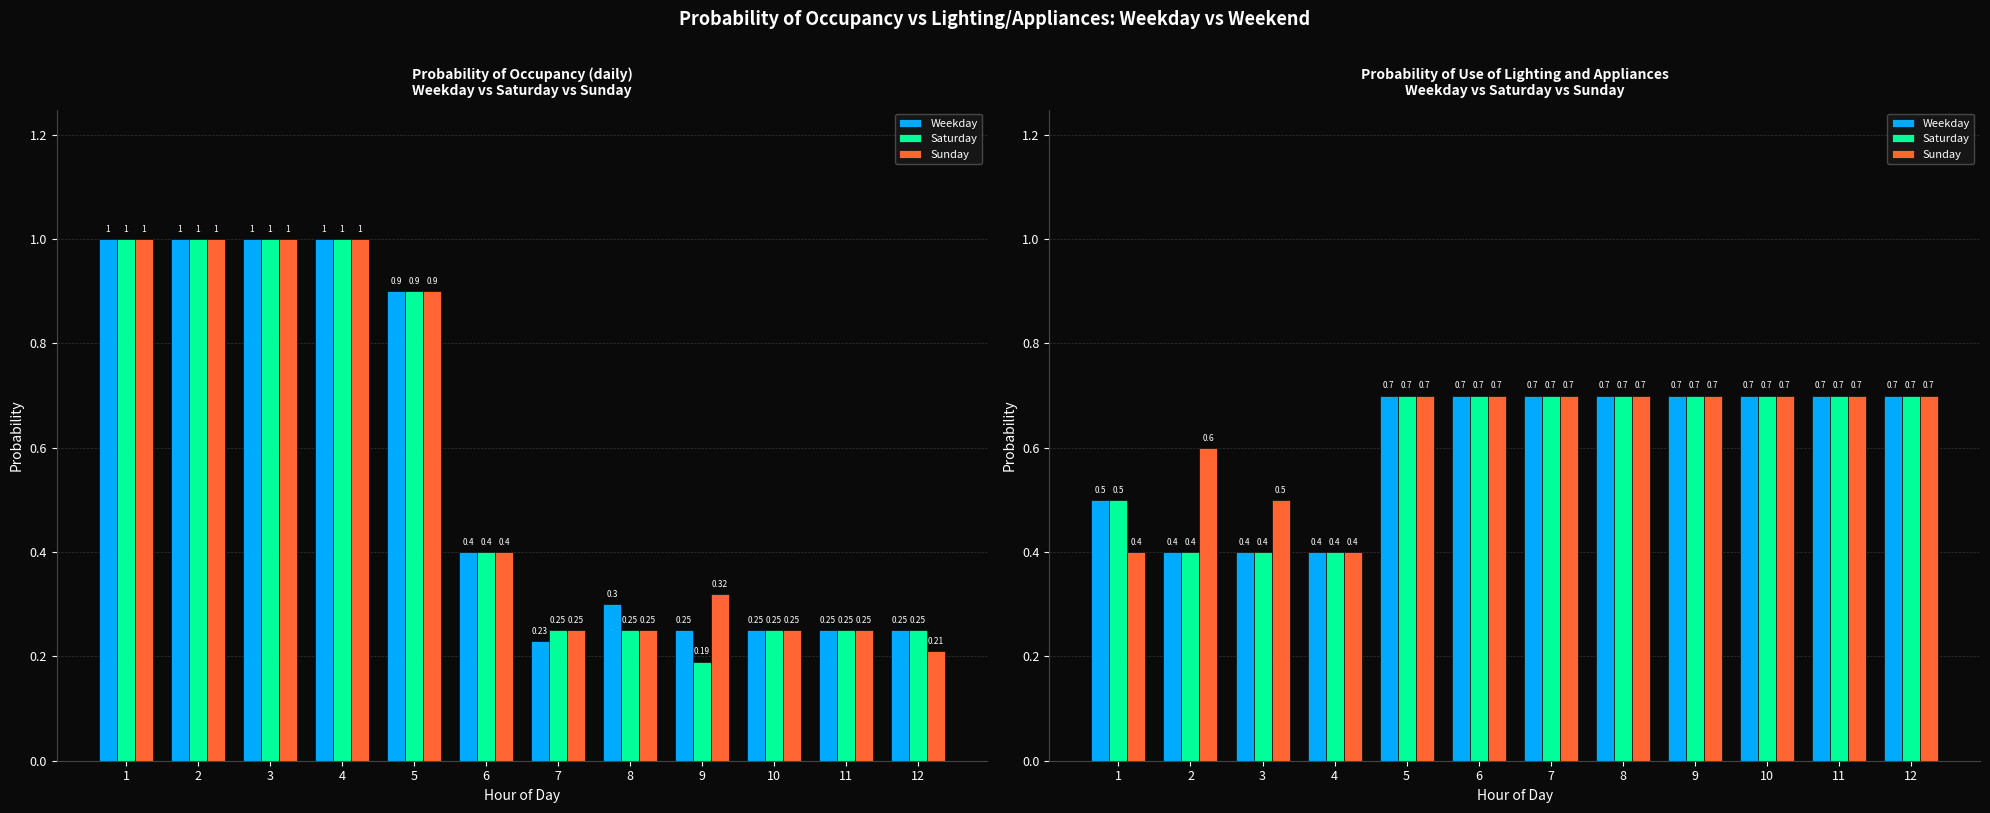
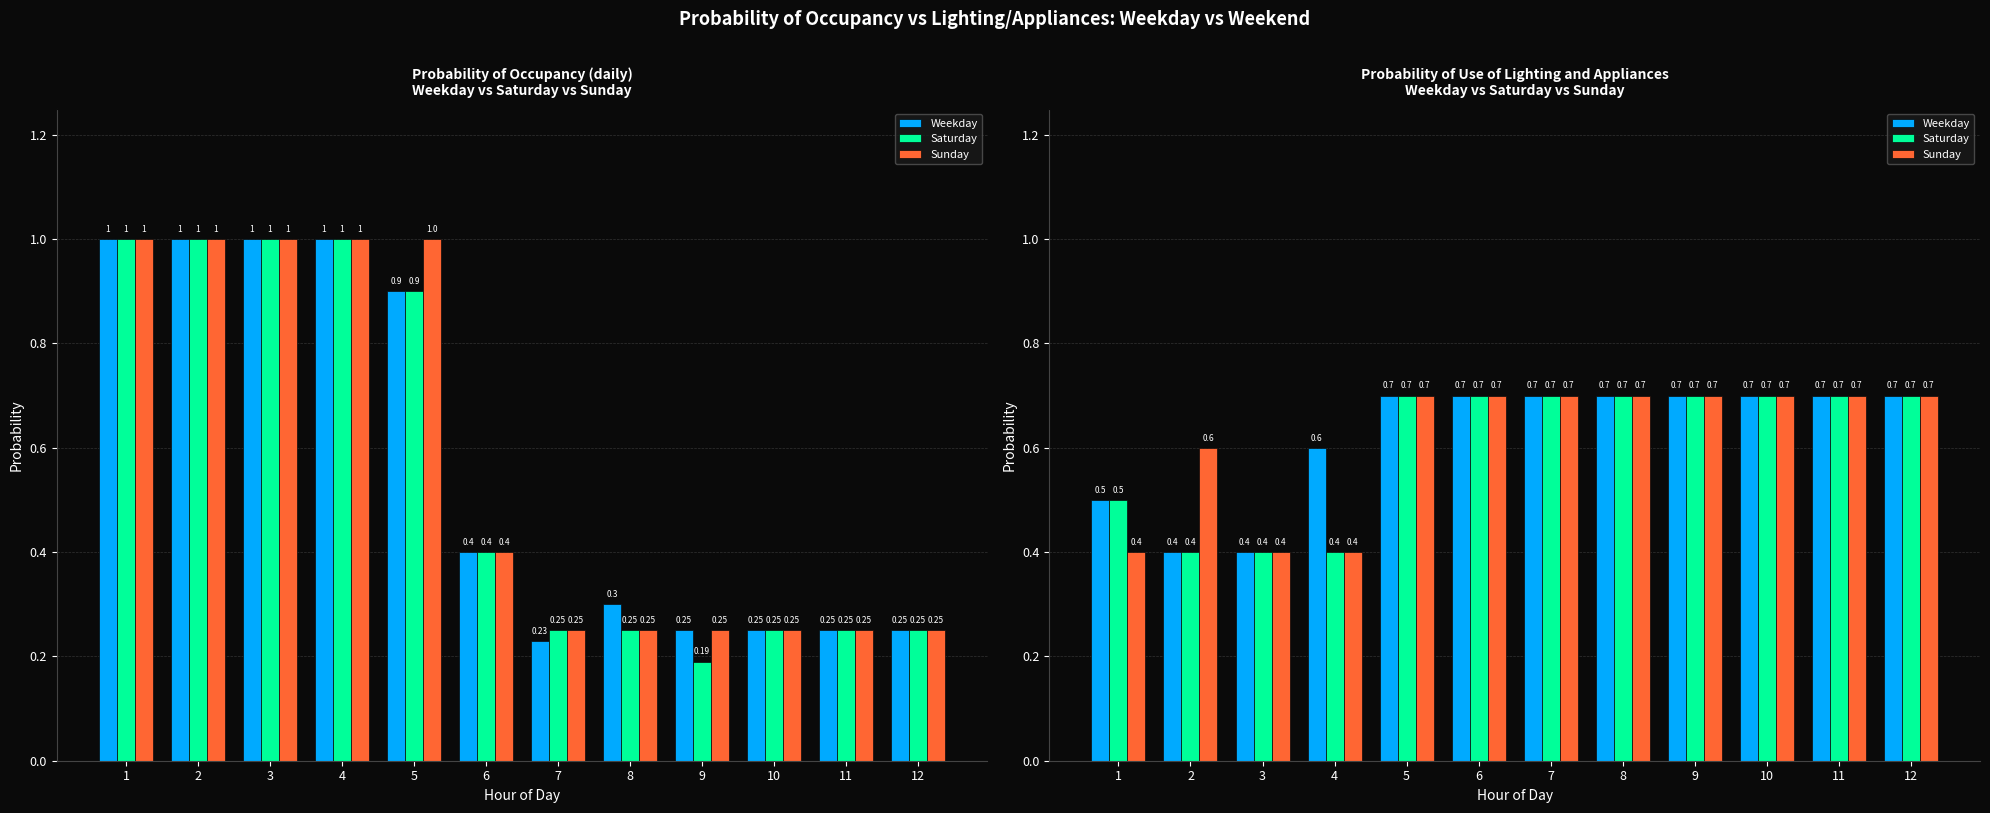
Probability of Occupancy (daily) Weekday vs Saturday vs Sunday, Sunday, 5: 0.9 -> 1.0
Probability of Occupancy (daily) Weekday vs Saturday vs Sunday, Sunday, 9: 0.32 -> 0.25
Probability of Occupancy (daily) Weekday vs Saturday vs Sunday, Sunday, 12: 0.21 -> 0.25
Probability of Use of Lighting and Appliances Weekday vs Saturday vs Sunday, Sunday, 3: 0.5 -> 0.4
Probability of Use of Lighting and Appliances Weekday vs Saturday vs Sunday, Weekday, 4: 0.4 -> 0.6
